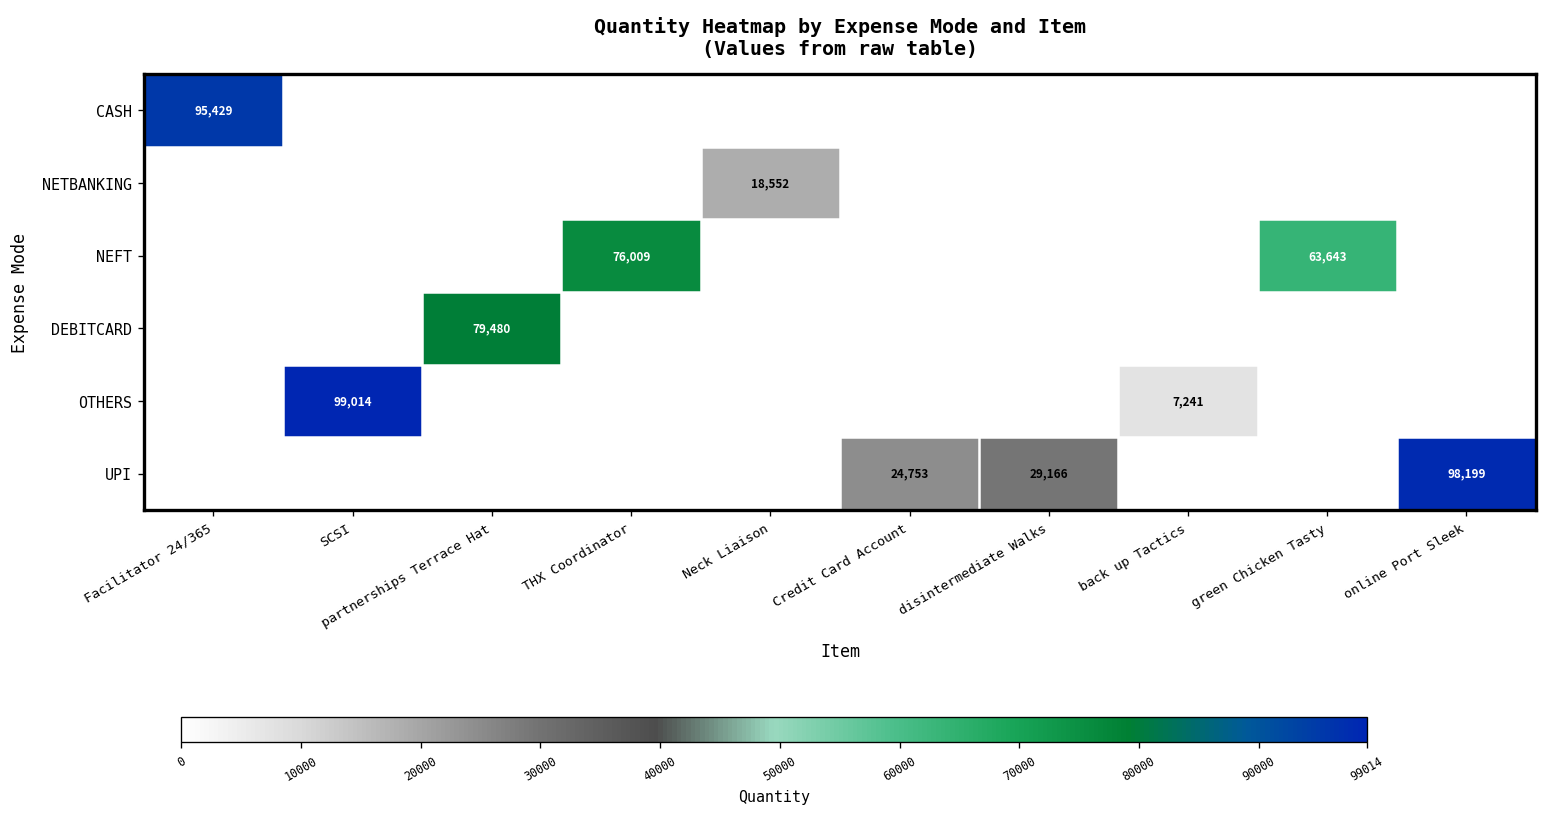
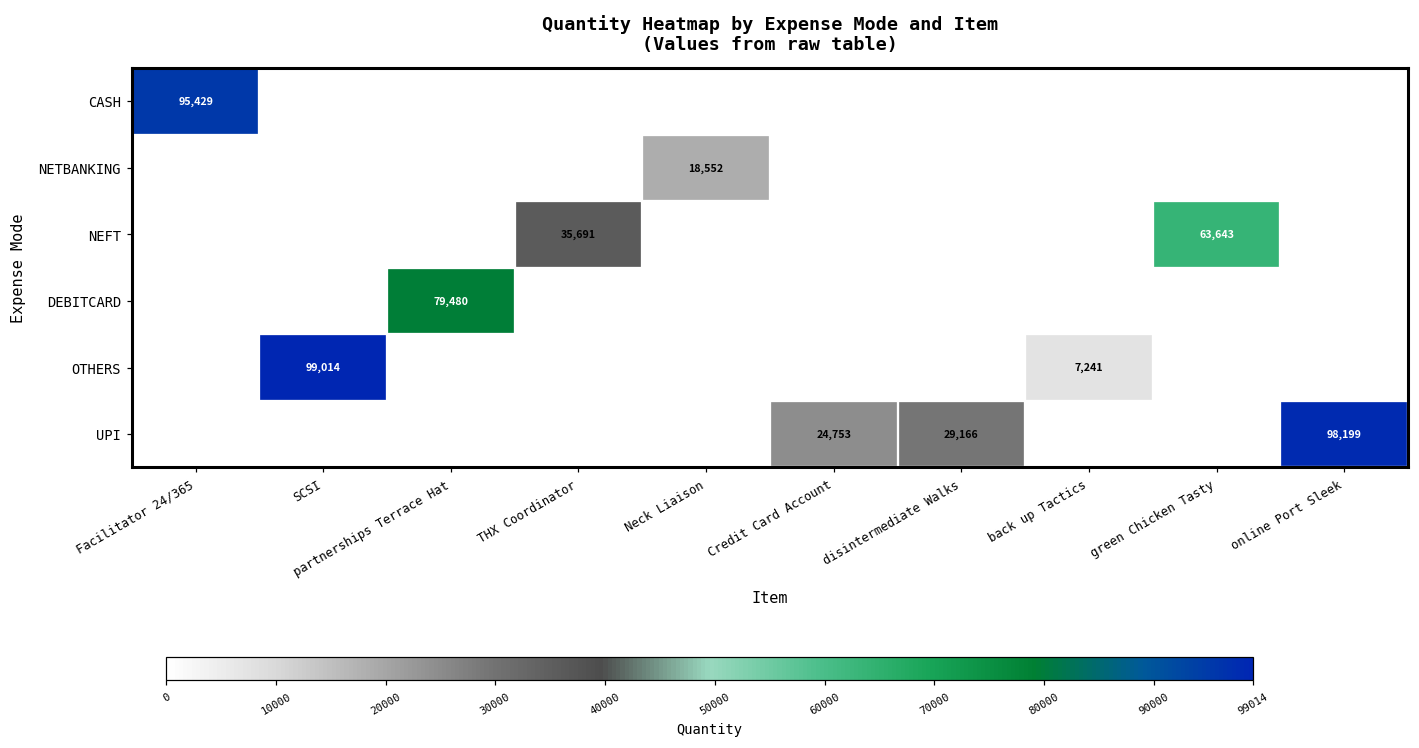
NEFT, THX Coordinator: 76,009 -> 35,691
